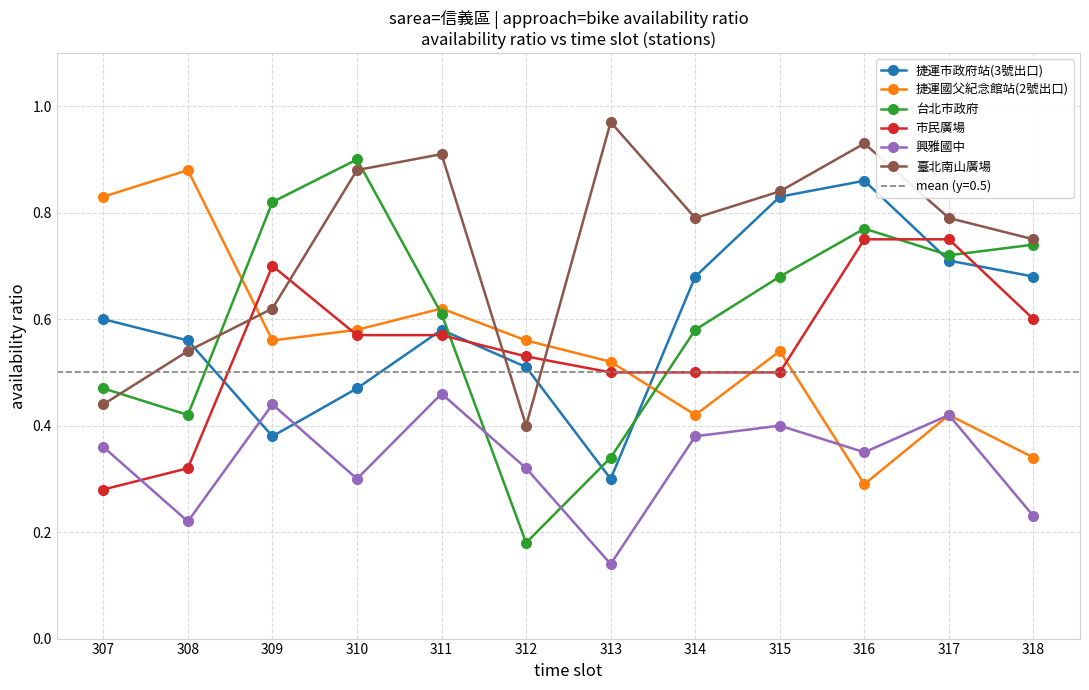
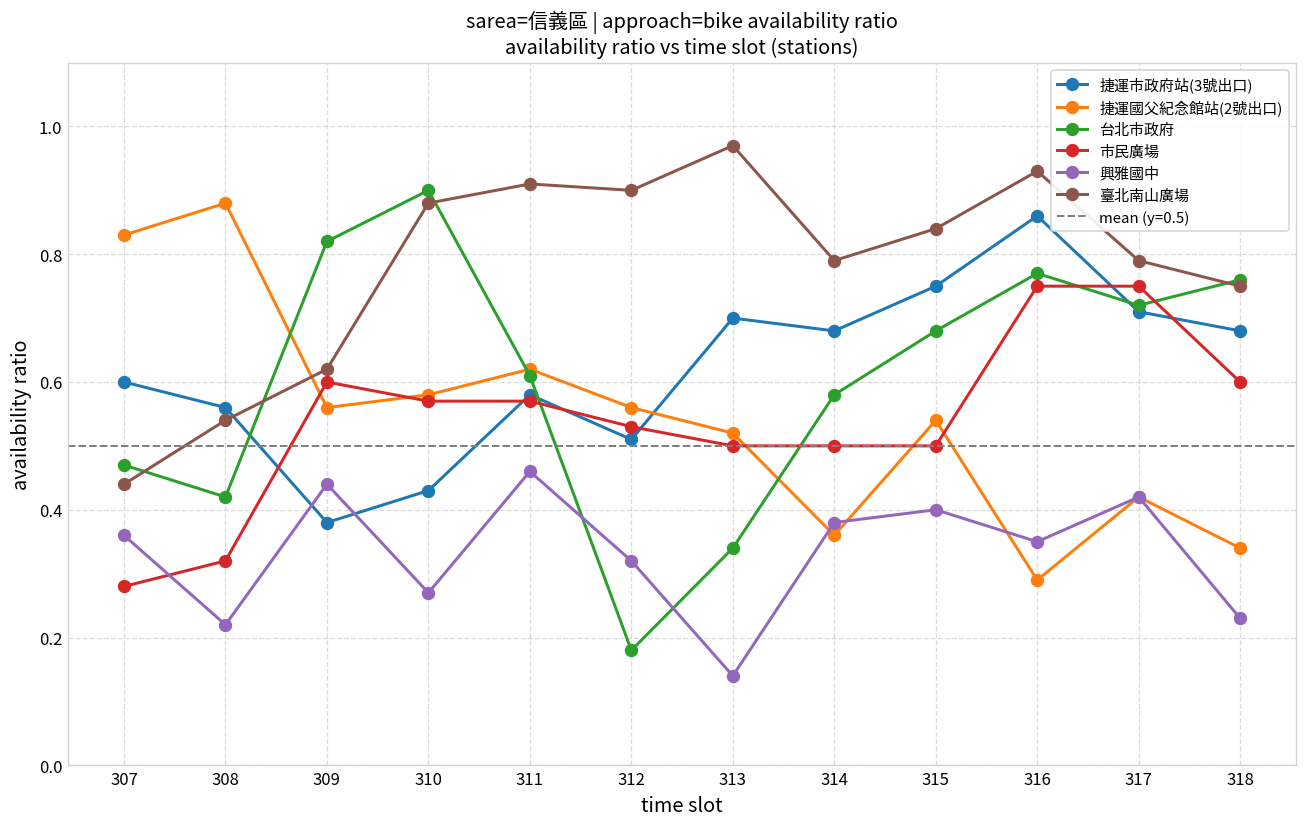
市民廣場, 309: 0.7 -> 0.6
捷運市政府站(3號出口), 310: 0.47 -> 0.43
興雅國中, 310: 0.30 -> 0.27
臺北南山廣場, 312: 0.4 -> 0.9
捷運市政府站(3號出口), 313: 0.3 -> 0.7
捷運國父紀念館站(2號出口), 314: 0.42 -> 0.36
捷運市政府站(3號出口), 315: 0.83 -> 0.75
台北市政府, 318: 0.74 -> 0.76
